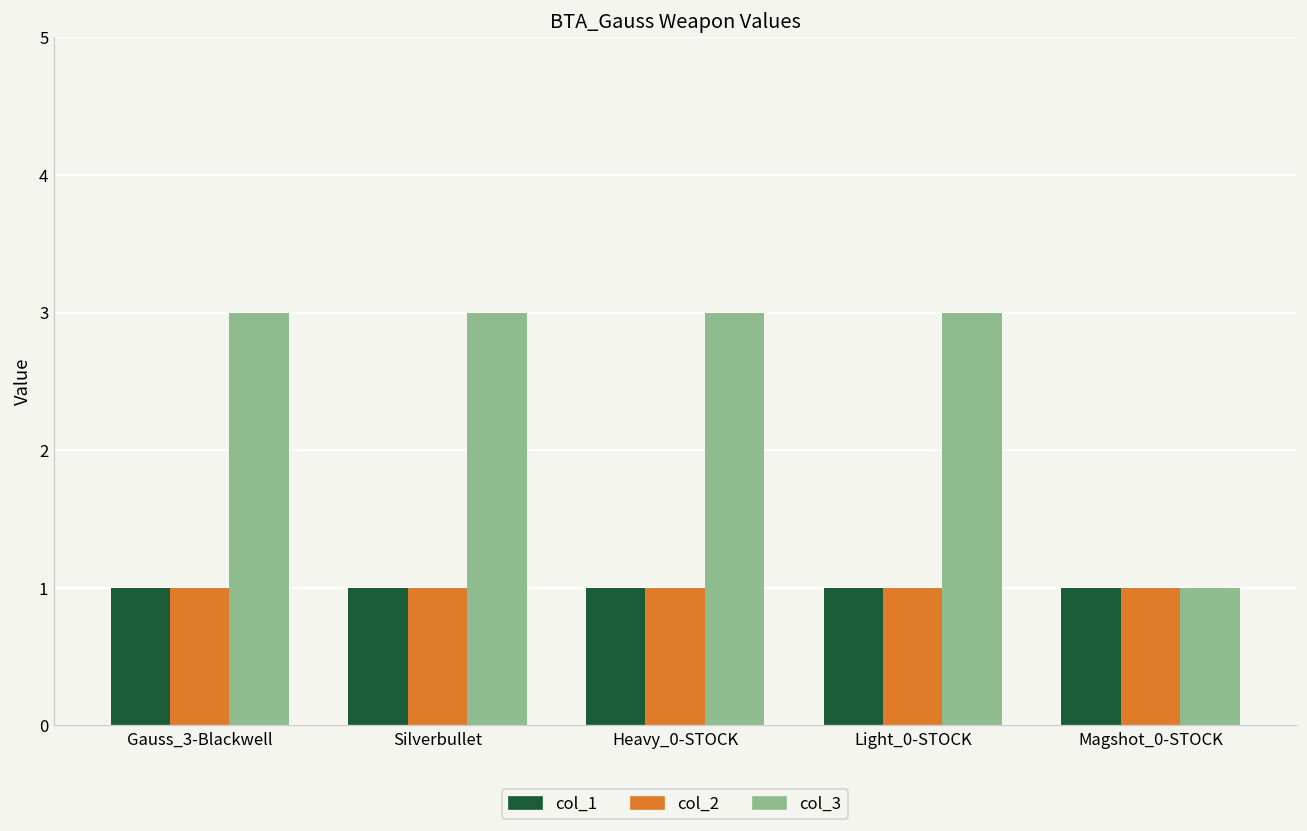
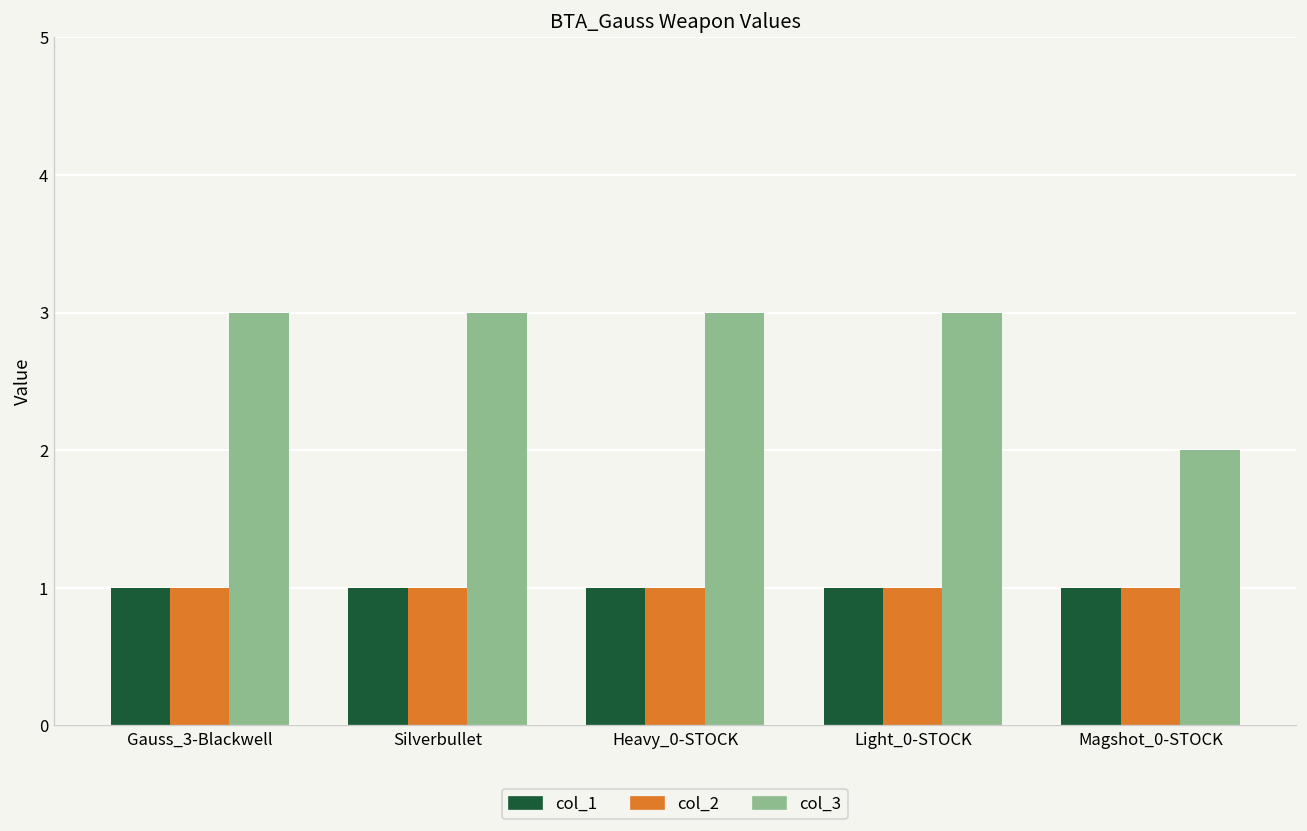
col_3, Magshot_0-STOCK: 1 -> 2
